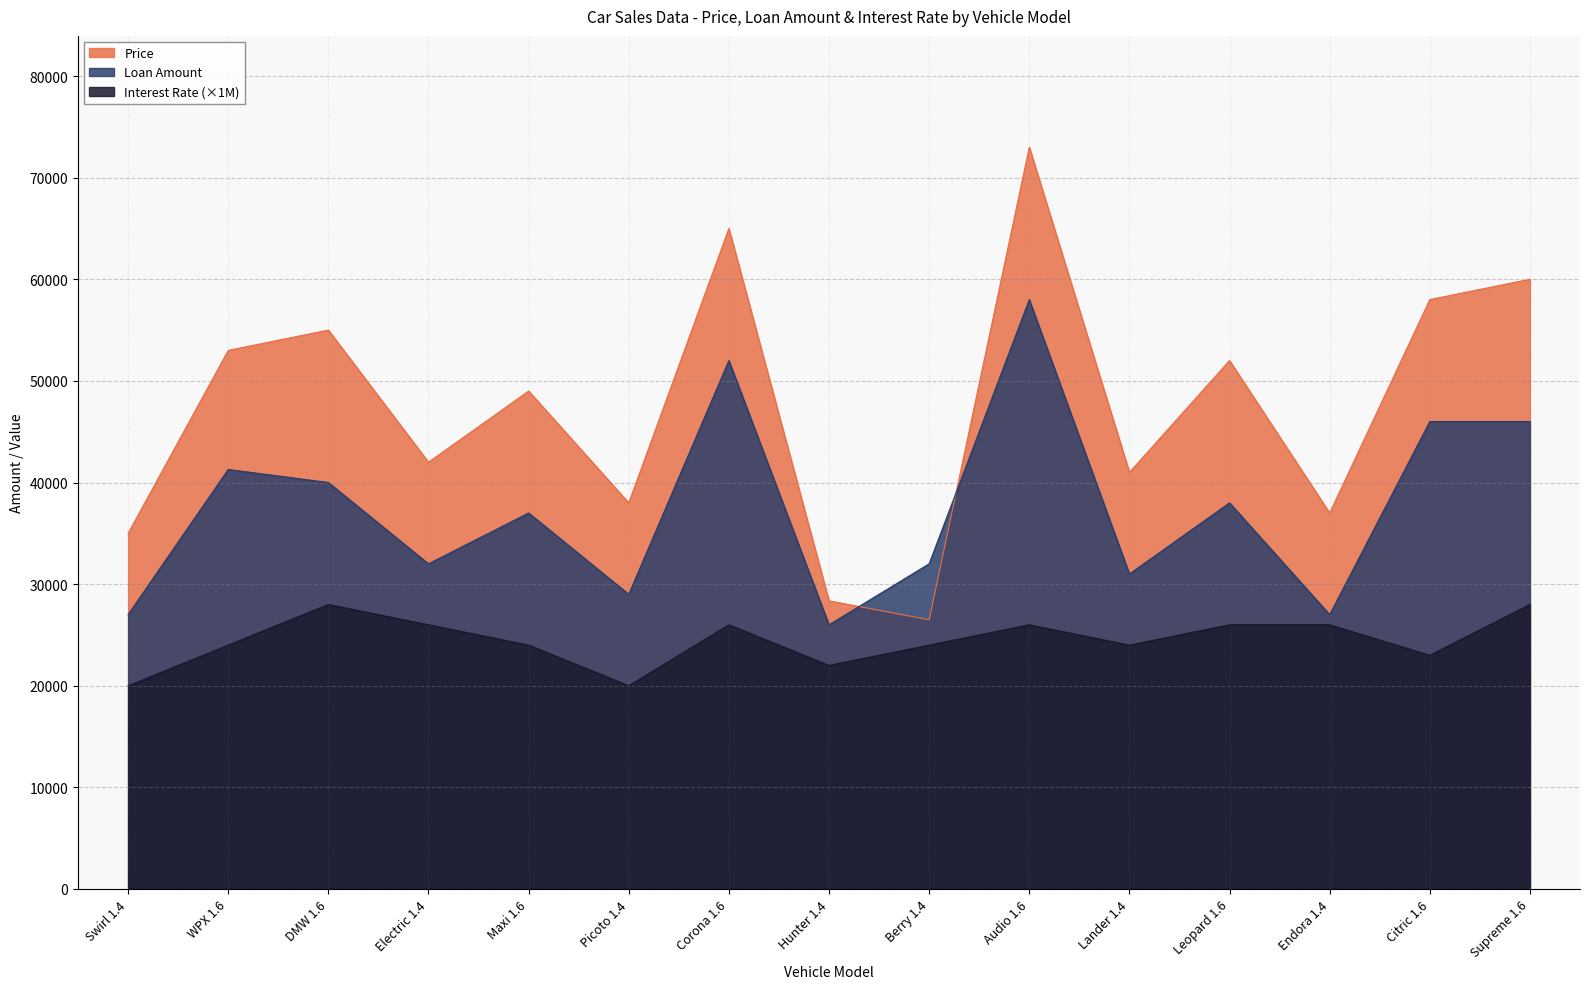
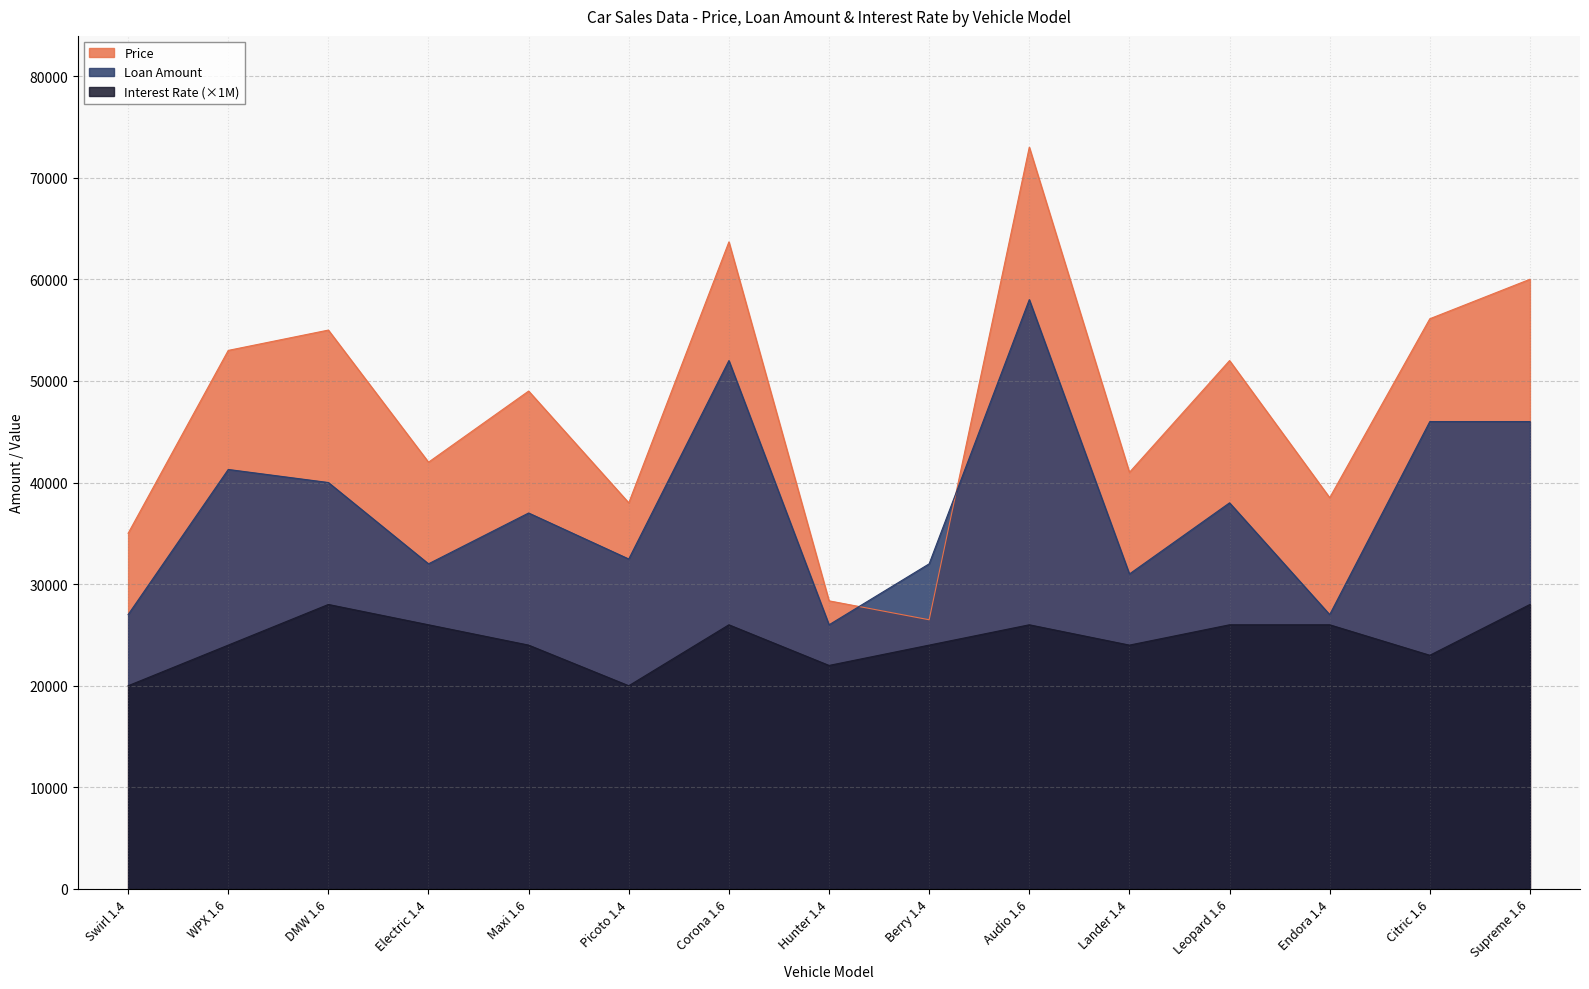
Loan Amount, Picoto 1.4: 29000 -> 32500
Price, Corona 1.6: 65000 -> 63700
Price, Endora 1.4: 37000 -> 38500
Price, Citric 1.6: 58000 -> 56100
